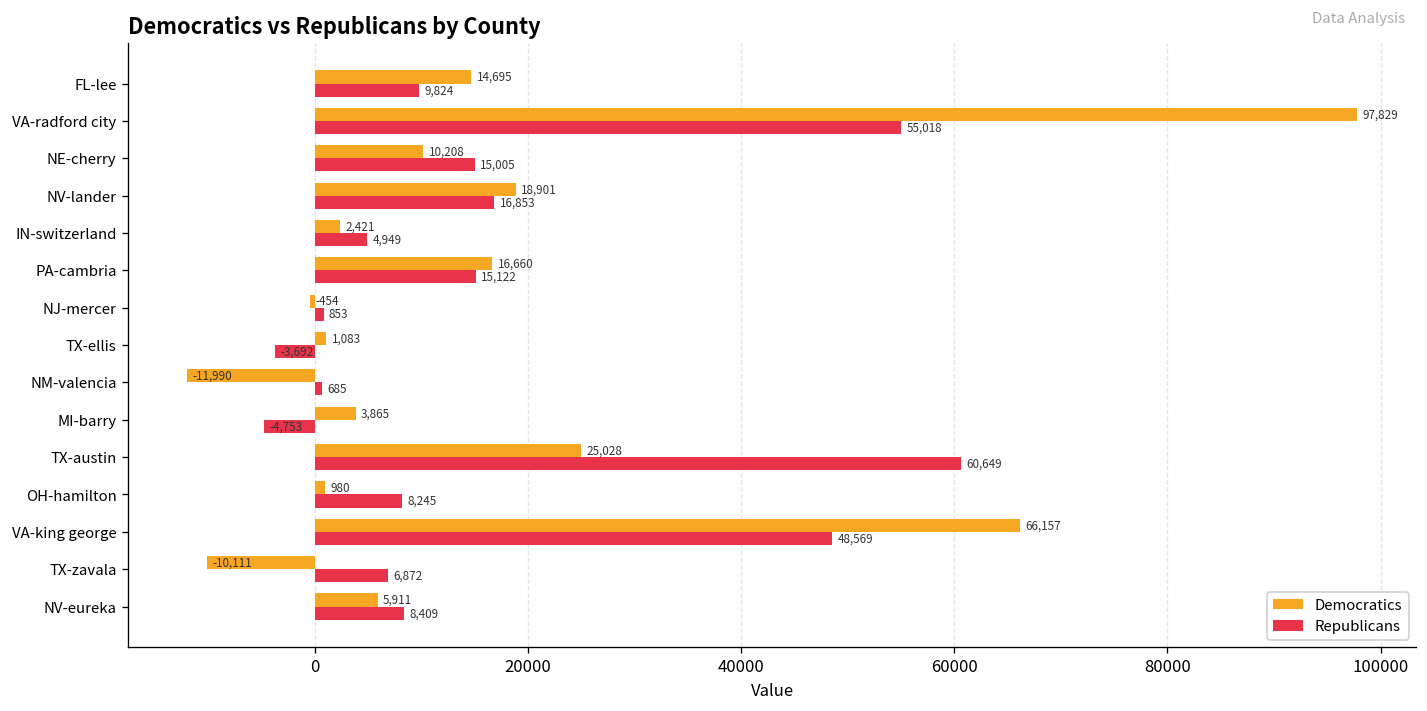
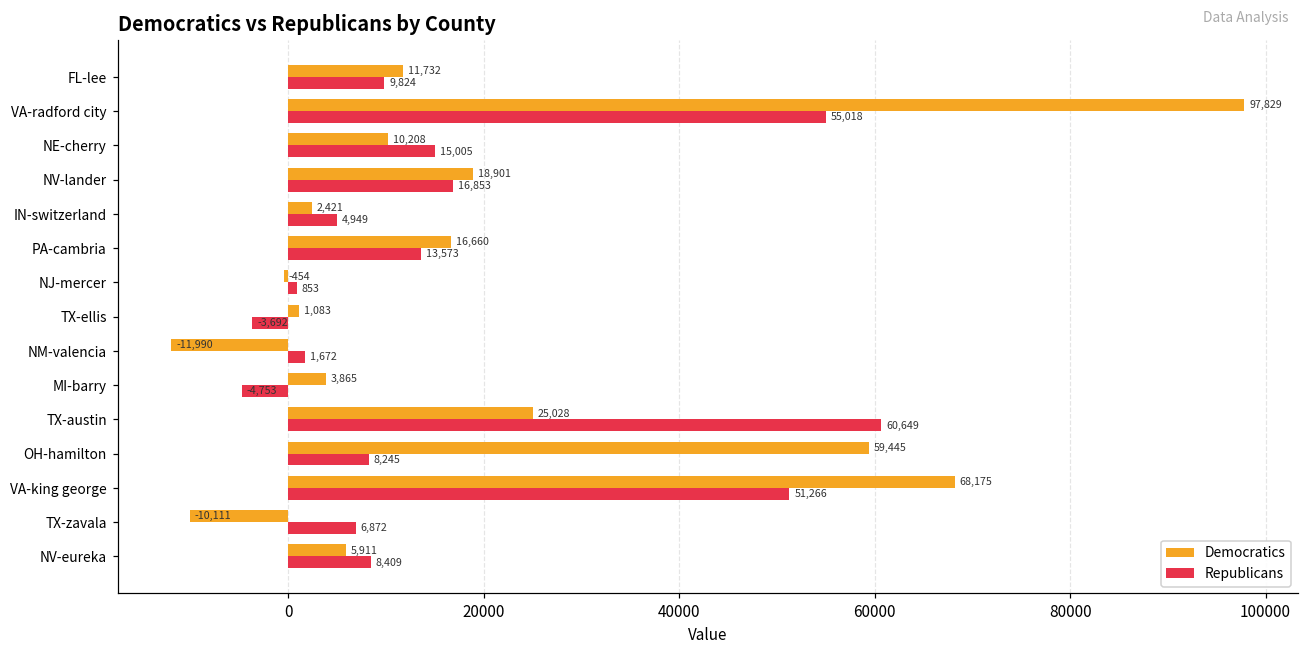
Democratics, FL-lee: 14,695 -> 11,732
Republicans, PA-cambria: 15,122 -> 13,573
Republicans, NM-valencia: 685 -> 1,672
Democratics, OH-hamilton: 980 -> 59,445
Democratics, VA-king george: 66,157 -> 68,175
Republicans, VA-king george: 48,569 -> 51,266
